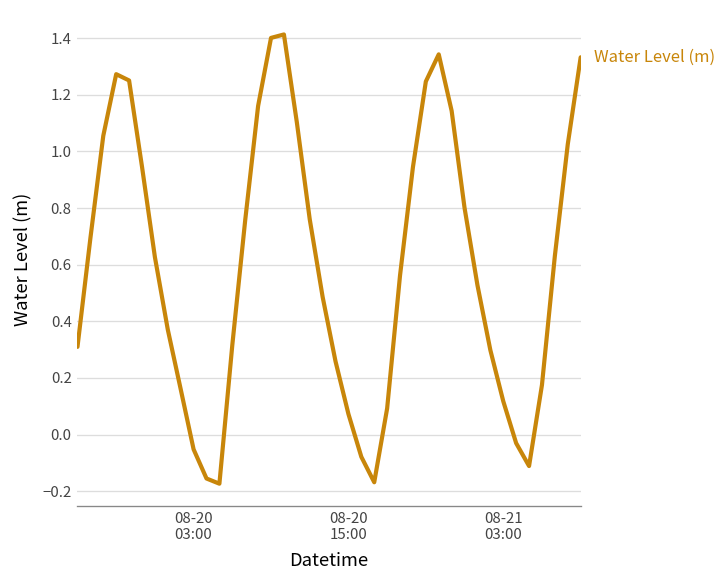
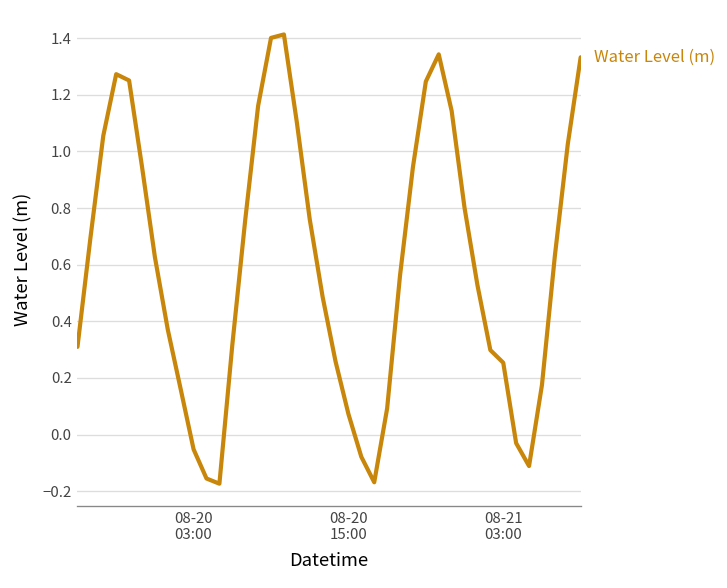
08-21 03:00: 0.12 -> 0.25
